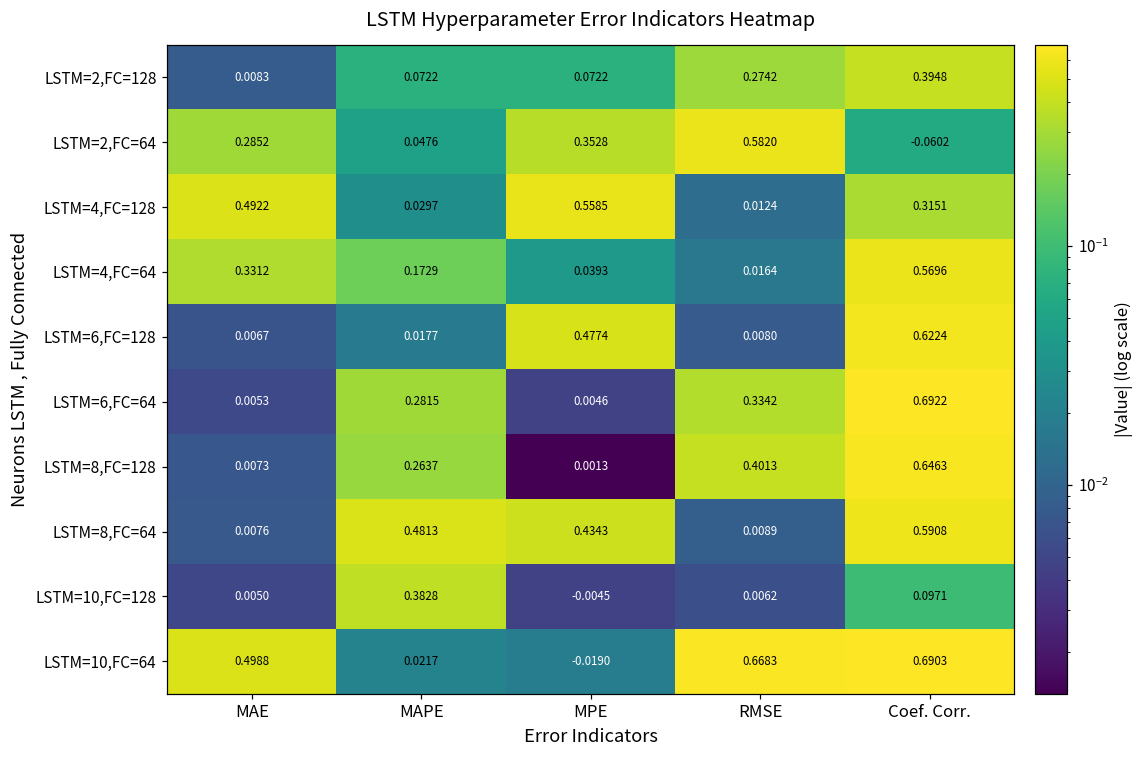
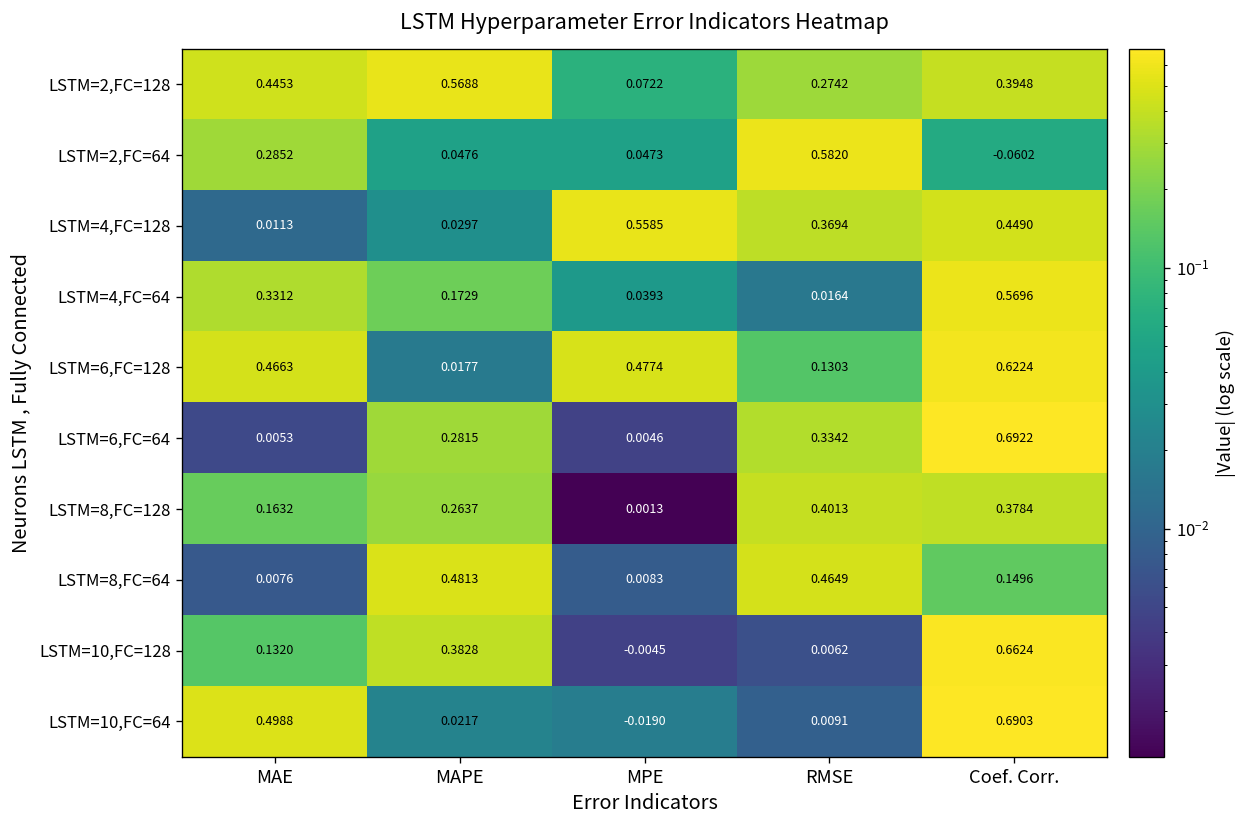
LSTM=2,FC=128, MAE: 0.0083 -> 0.4453
LSTM=2,FC=128, MAPE: 0.0722 -> 0.5688
LSTM=2,FC=64, MPE: 0.3528 -> 0.0473
LSTM=4,FC=128, MAE: 0.4922 -> 0.0113
LSTM=4,FC=128, RMSE: 0.0124 -> 0.3694
LSTM=4,FC=128, Coef. Corr.: 0.3151 -> 0.4490
LSTM=6,FC=128, MAE: 0.0067 -> 0.4663
LSTM=6,FC=128, RMSE: 0.0080 -> 0.1303
LSTM=8,FC=128, MAE: 0.0073 -> 0.1632
LSTM=8,FC=128, Coef. Corr.: 0.6463 -> 0.3784
LSTM=8,FC=64, MPE: 0.4343 -> 0.0083
LSTM=8,FC=64, RMSE: 0.0089 -> 0.4649
LSTM=8,FC=64, Coef. Corr.: 0.5908 -> 0.1496
LSTM=10,FC=128, MAE: 0.0050 -> 0.1320
LSTM=10,FC=128, Coef. Corr.: 0.0971 -> 0.6624
LSTM=10,FC=64, RMSE: 0.6683 -> 0.0091
